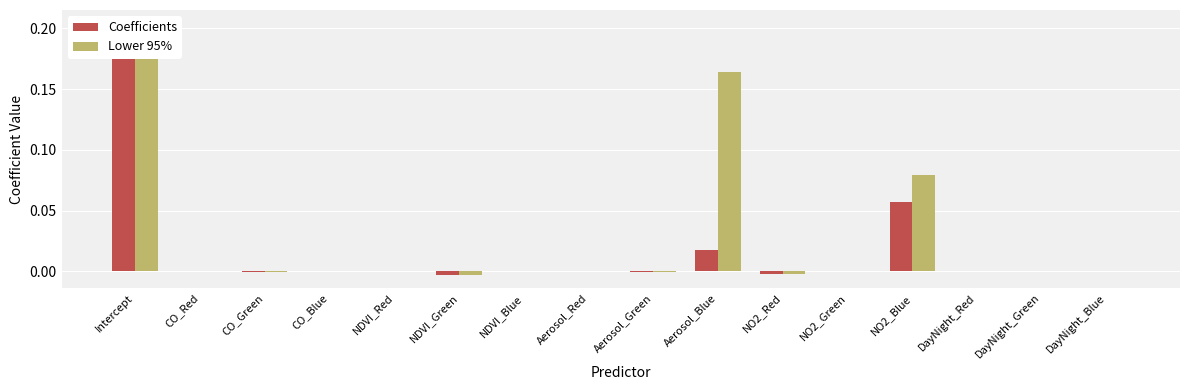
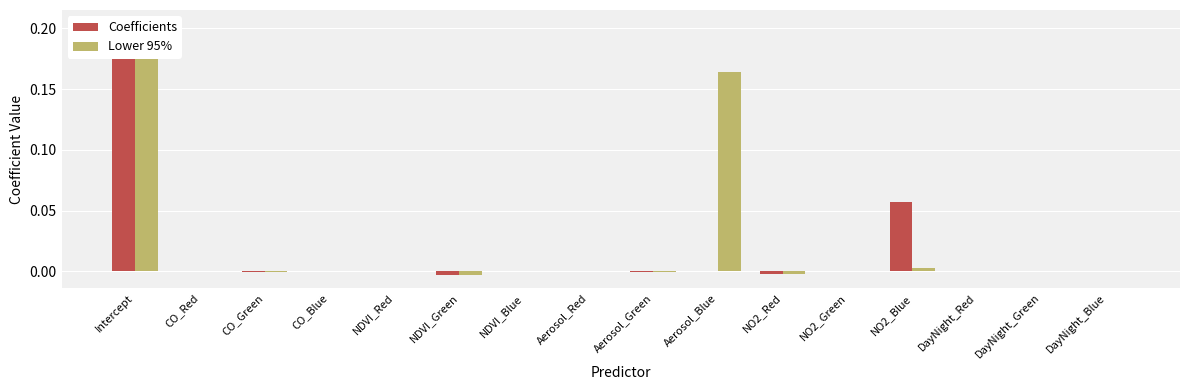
Coefficients, Aerosol_Blue: 0.018 -> 0.000
Lower 95%, NO2_Blue: 0.080 -> 0.003
